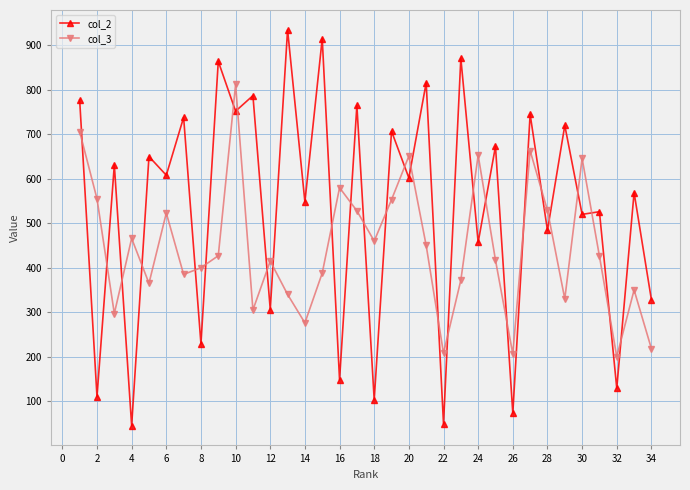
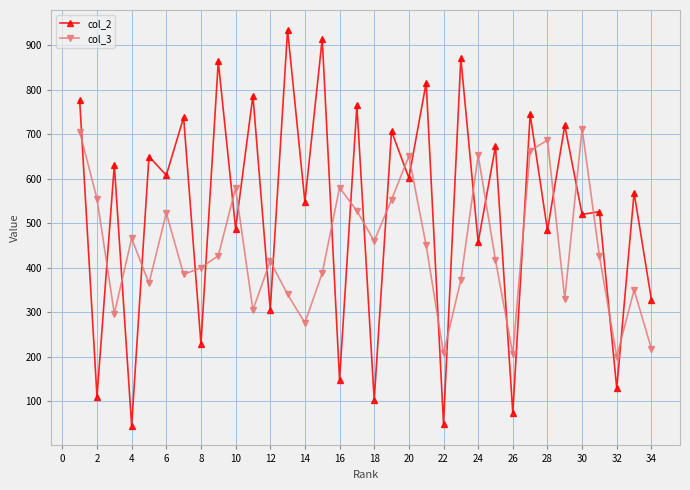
col_2, 10: 750 -> 490
col_3, 10: 810 -> 580
col_3, 28: 530 -> 690
col_3, 30: 650 -> 710
